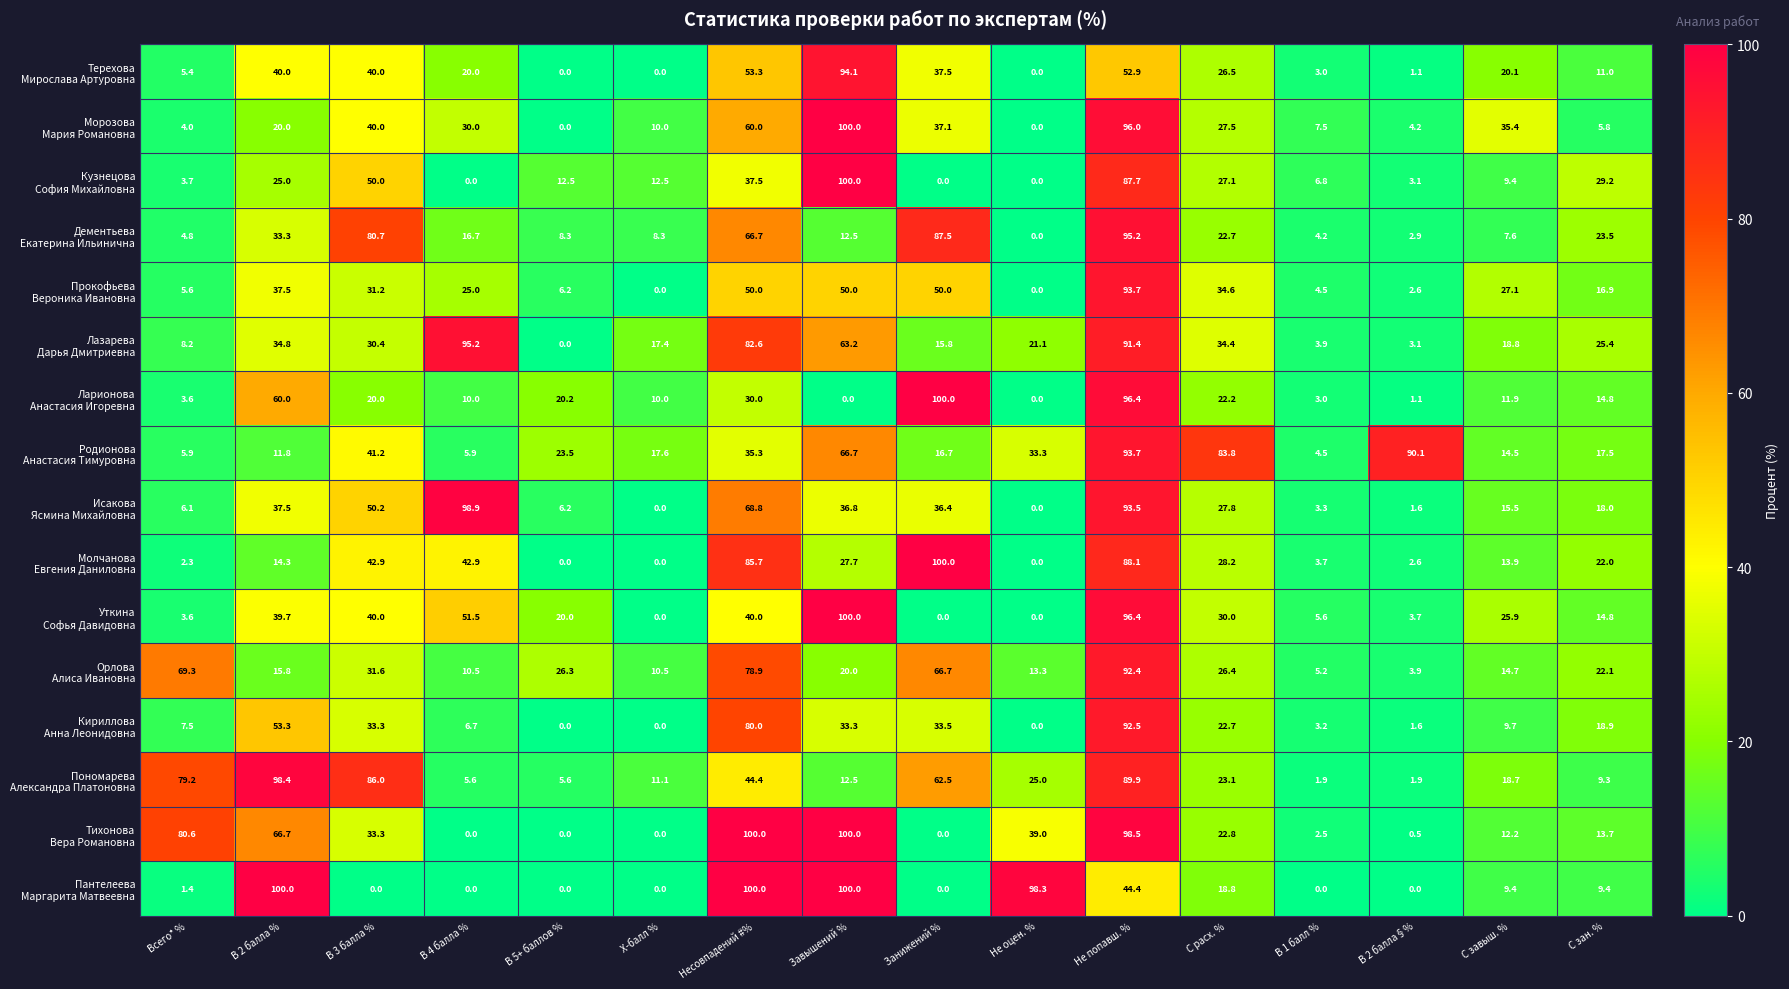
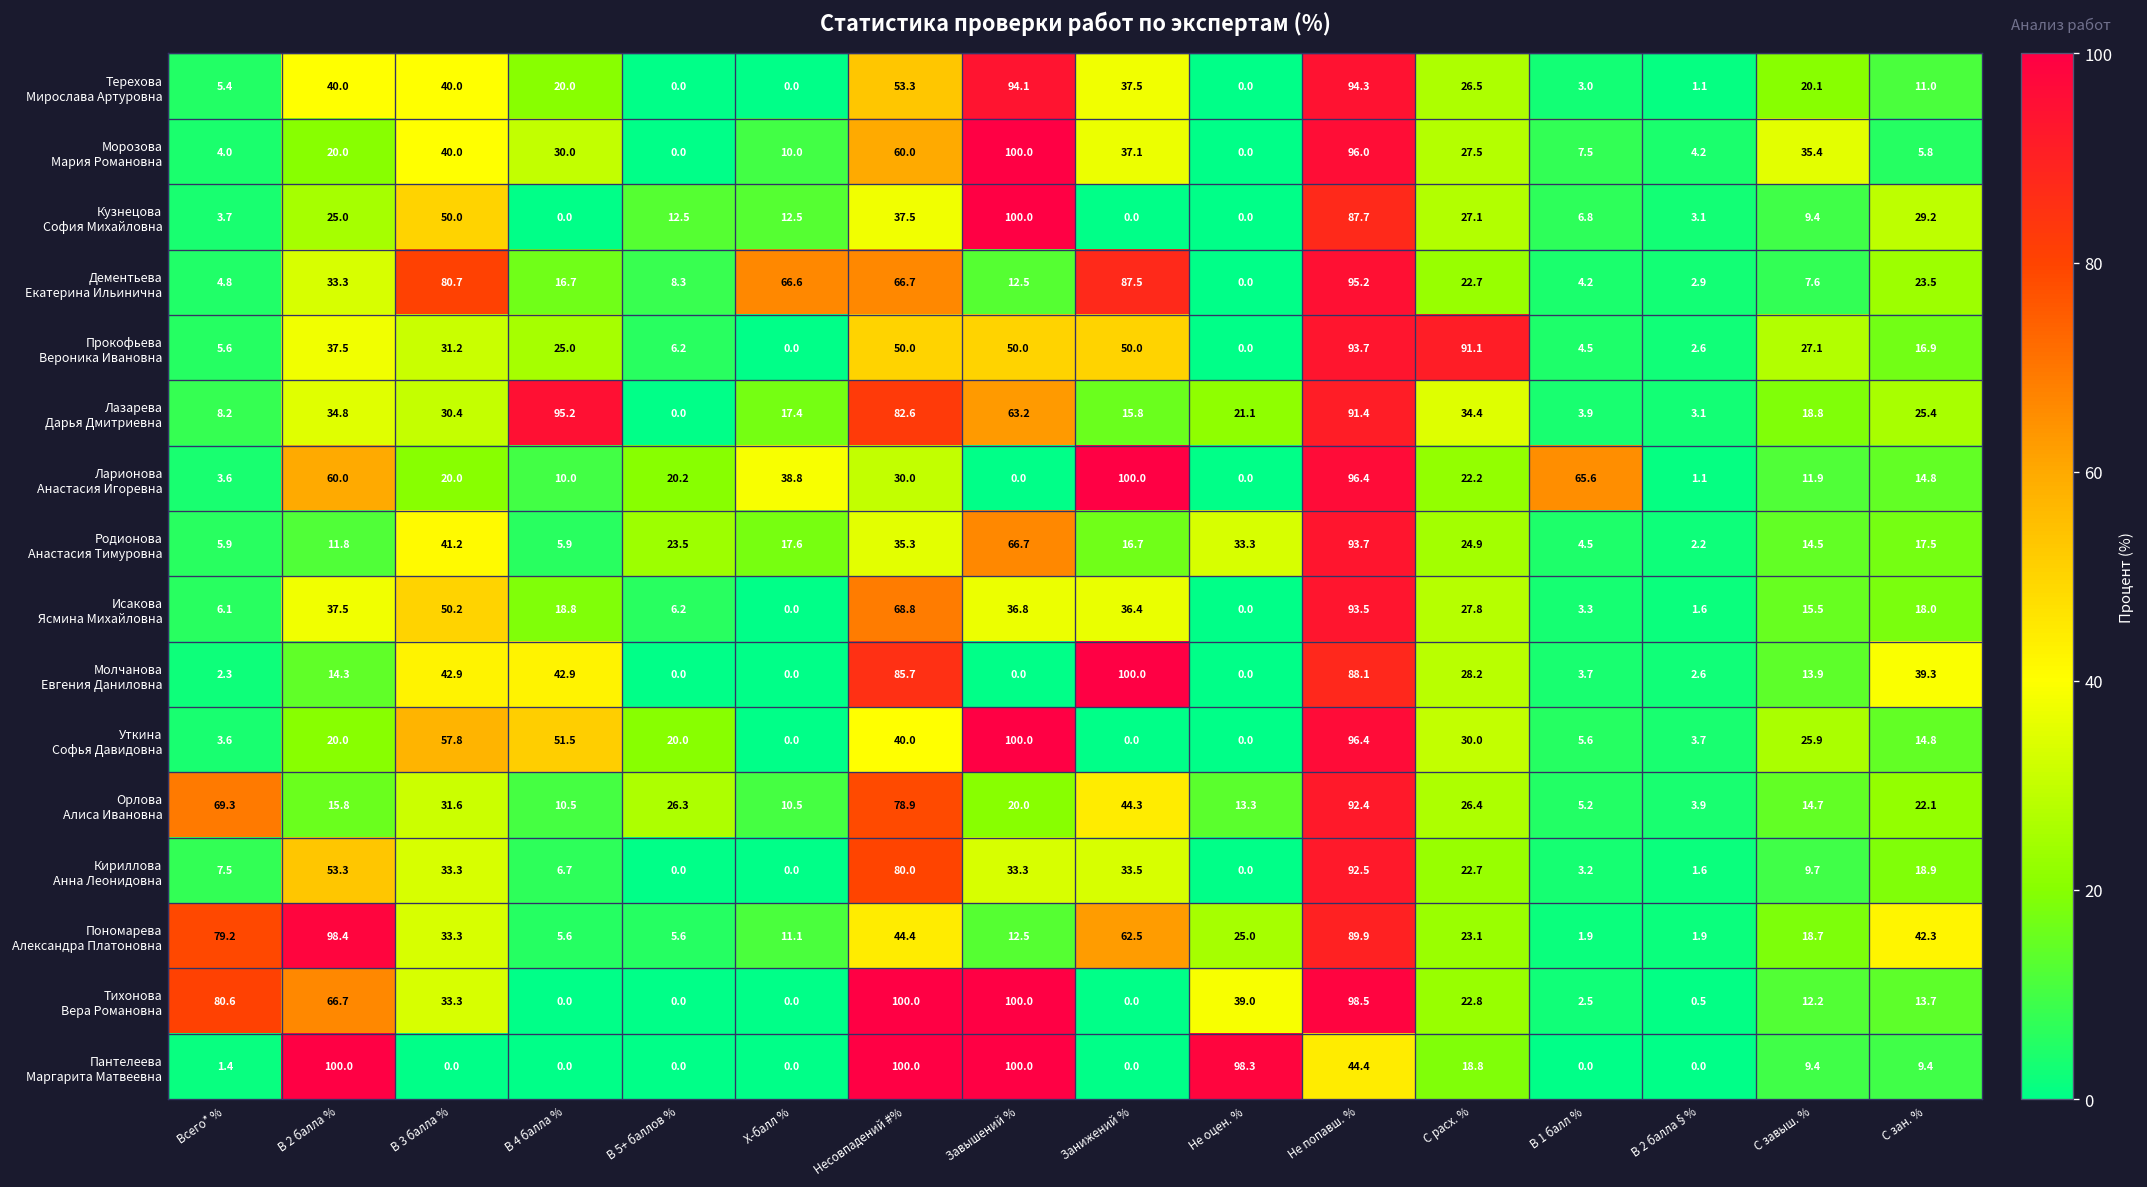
Терехова Мирослава Артуровна, Не попавш. %: 52.9 -> 94.3
Дементьева Екатерина Ильинична, Х-балл %: 8.3 -> 66.6
Прокофьева Вероника Ивановна, С расх. %: 34.6 -> 91.1
Ларионова Анастасия Игоревна, Х-балл %: 10.0 -> 38.8
Ларионова Анастасия Игоревна, В 1 балл %: 3.0 -> 65.6
Родионова Анастасия Тимуровна, С расх. %: 83.8 -> 24.9
Родионова Анастасия Тимуровна, В 2 балла§%: 90.1 -> 2.2
Исакова Ясмина Михайловна, В 4 балла %: 98.9 -> 18.8
Молчанова Евгения Даниловна, Завышений %: 27.7 -> 0.0
Молчанова Евгения Даниловна, С зан. %: 22.0 -> 39.3
Уткина Софья Давидовна, В 2 балла %: 39.7 -> 20.0
Уткина Софья Давидовна, В 3 балла %: 40.0 -> 57.8
Орлова Алиса Ивановна, Занижений %: 66.7 -> 44.3
Пономарева Александра Платоновна, В 3 балла %: 86.0 -> 33.3
Пономарева Александра Платоновна, С зан. %: 9.3 -> 42.3
